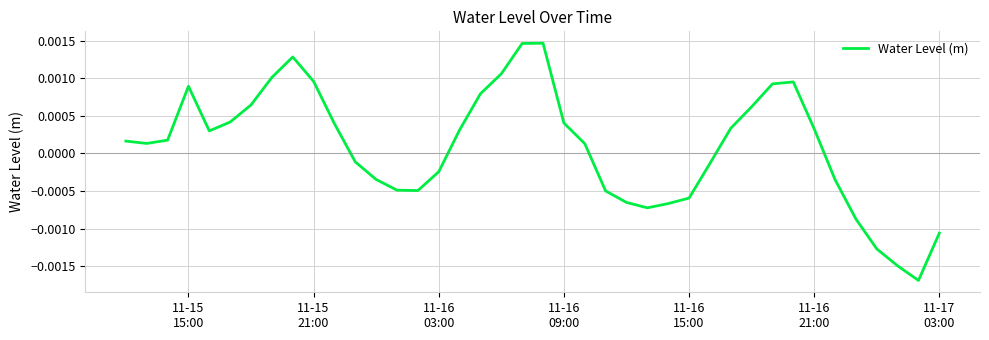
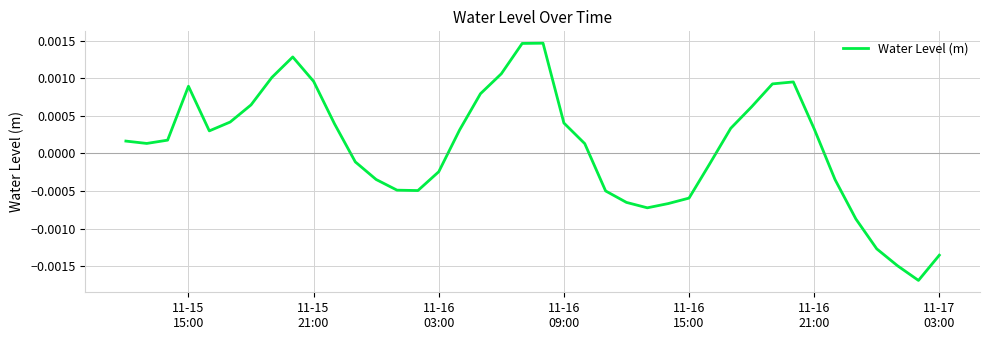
11-17 03:00: -0.0011 -> -0.0014
